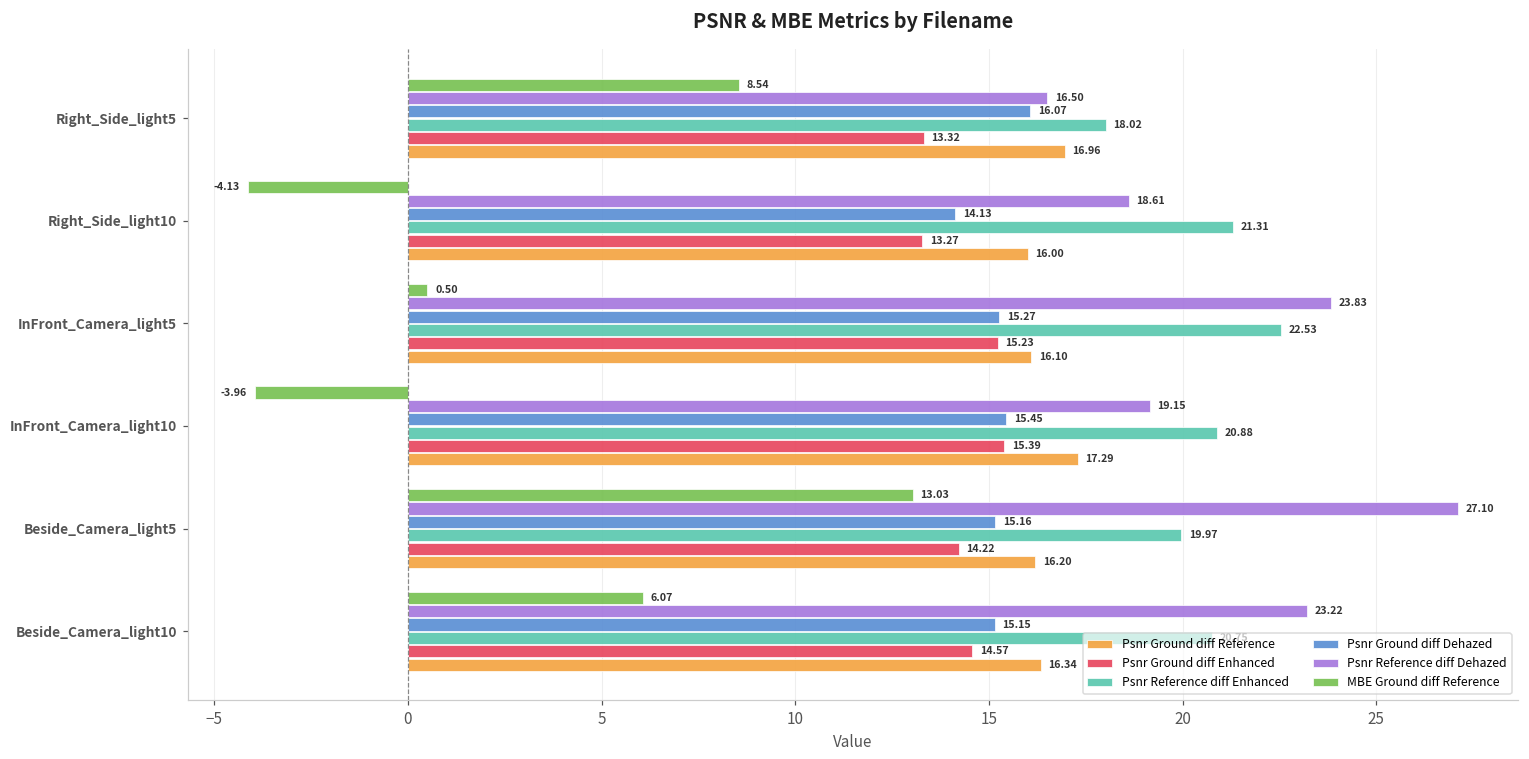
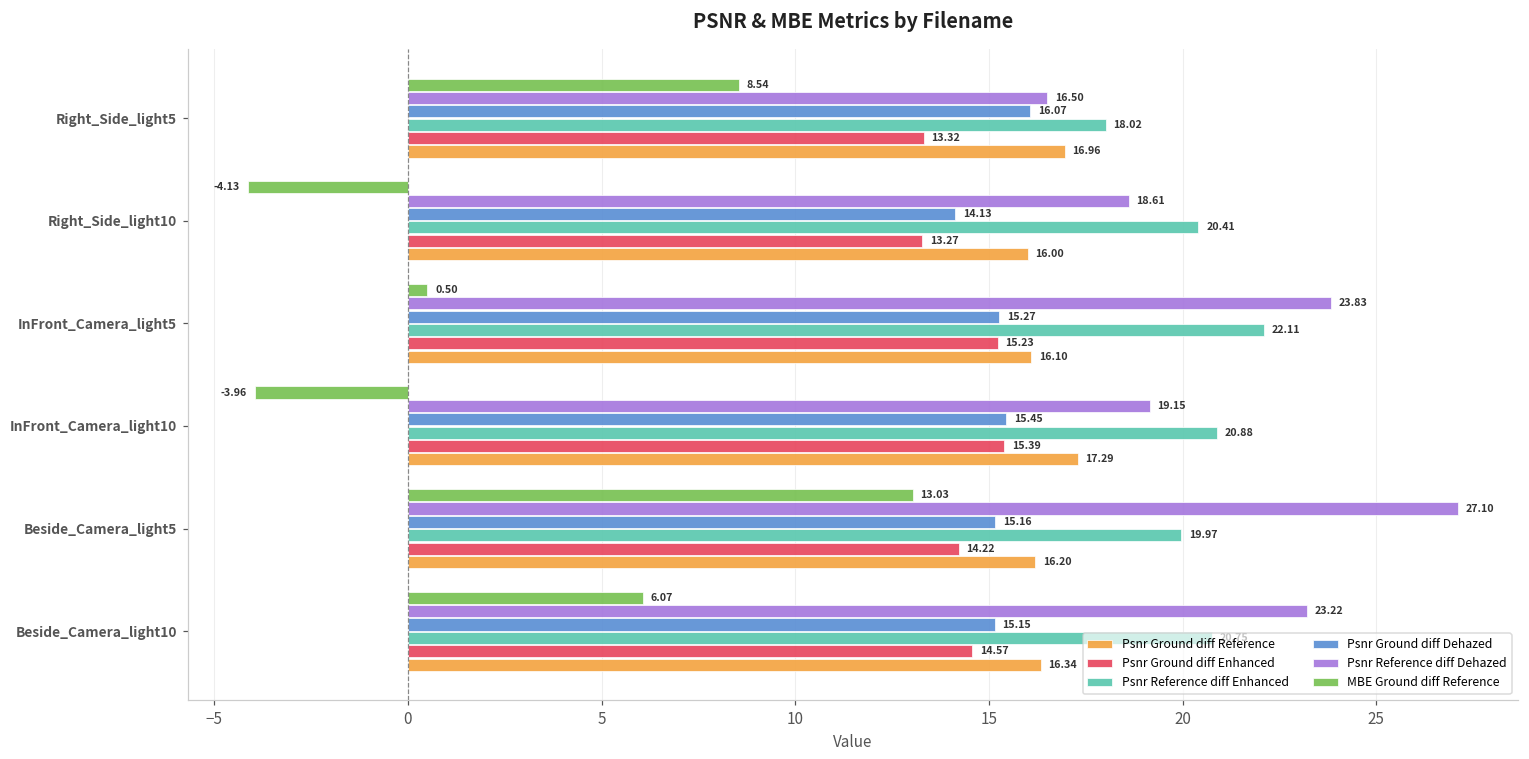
Psnr Reference diff Enhanced, Right_Side_light10: 21.31 -> 20.41
Psnr Reference diff Enhanced, InFront_Camera_light5: 22.53 -> 22.11
